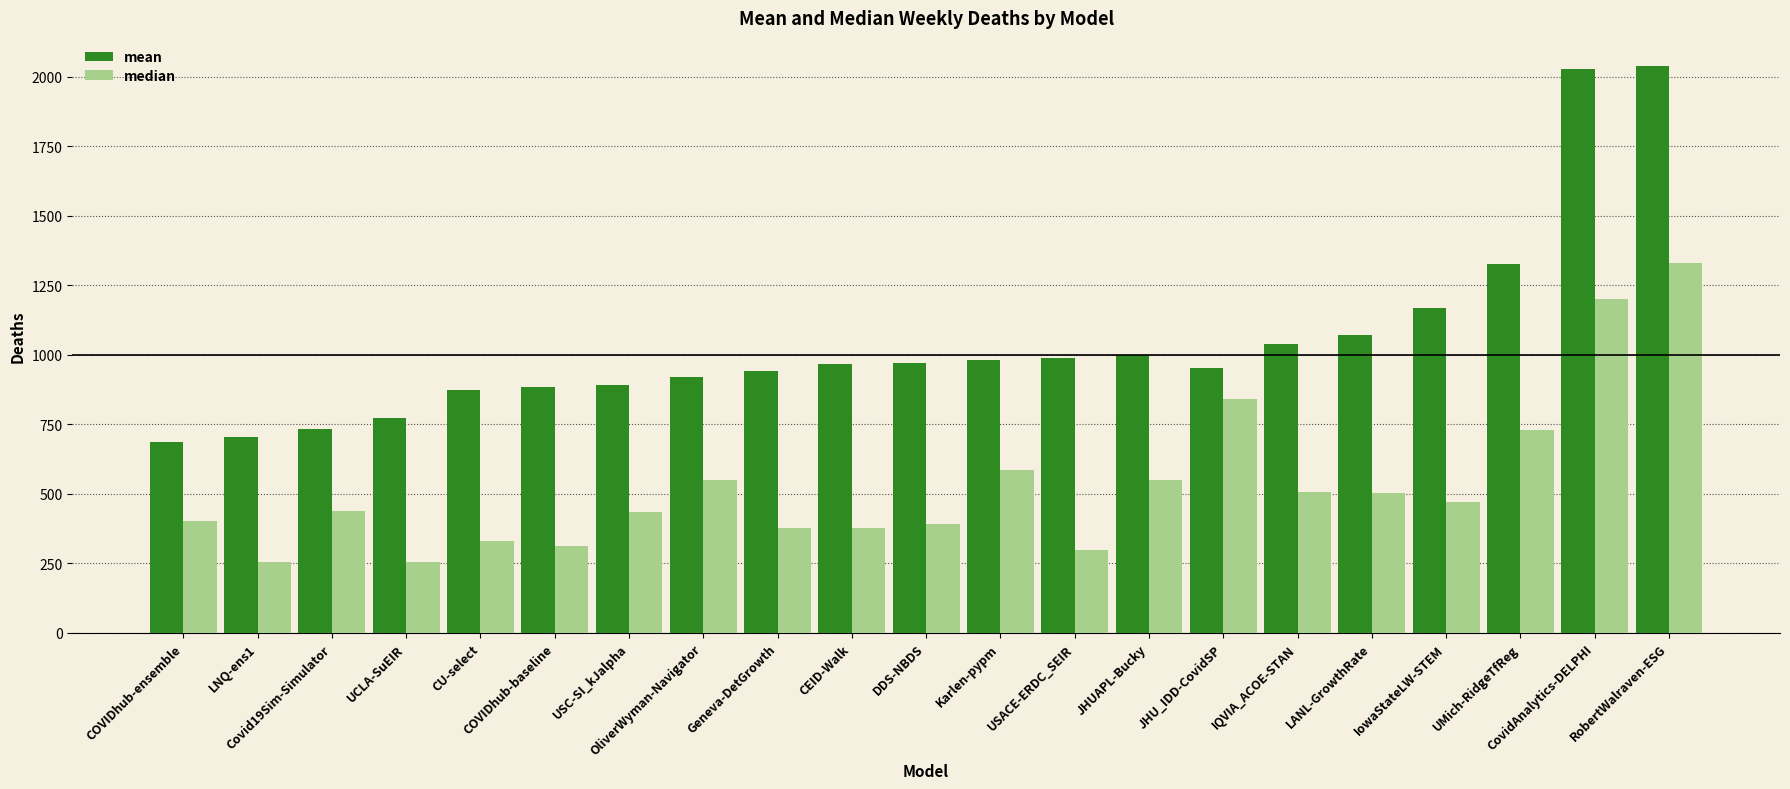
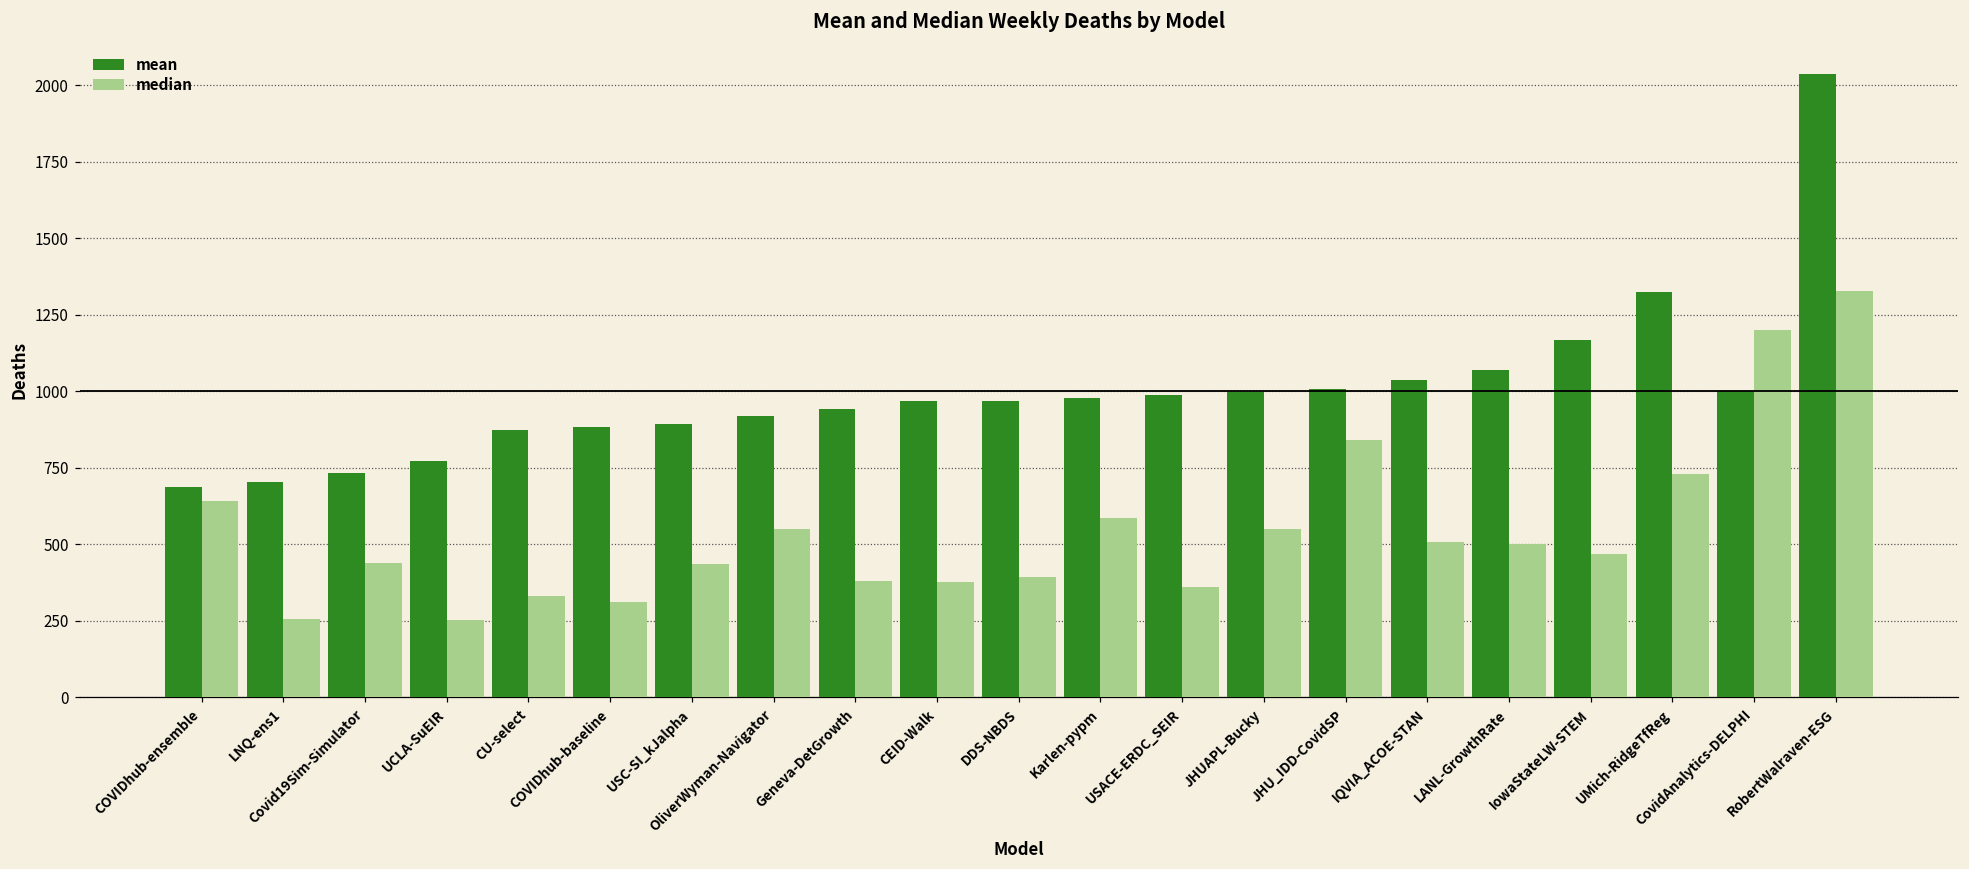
median, COVIDhub-ensemble: 400 -> 640
median, USACE-ERDC_SEIR: 300 -> 360
mean, JHU_IDD-CovidSP: 950 -> 1010
mean, CovidAnalytics-DELPHI: 2030 -> 1000
